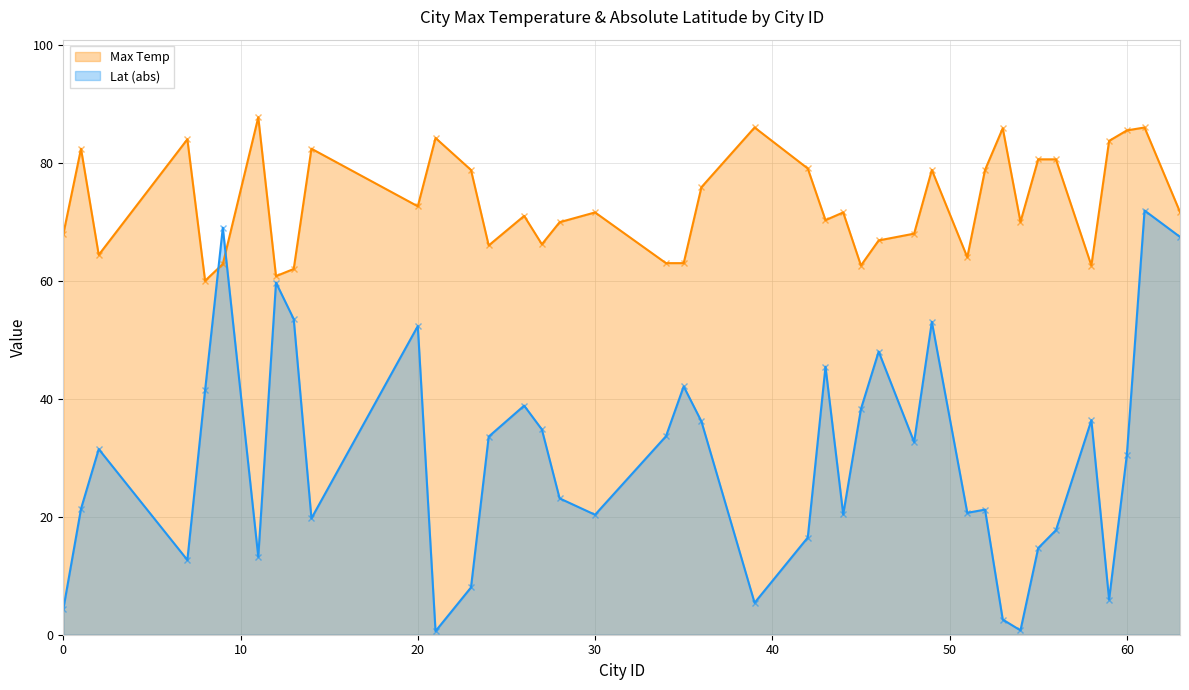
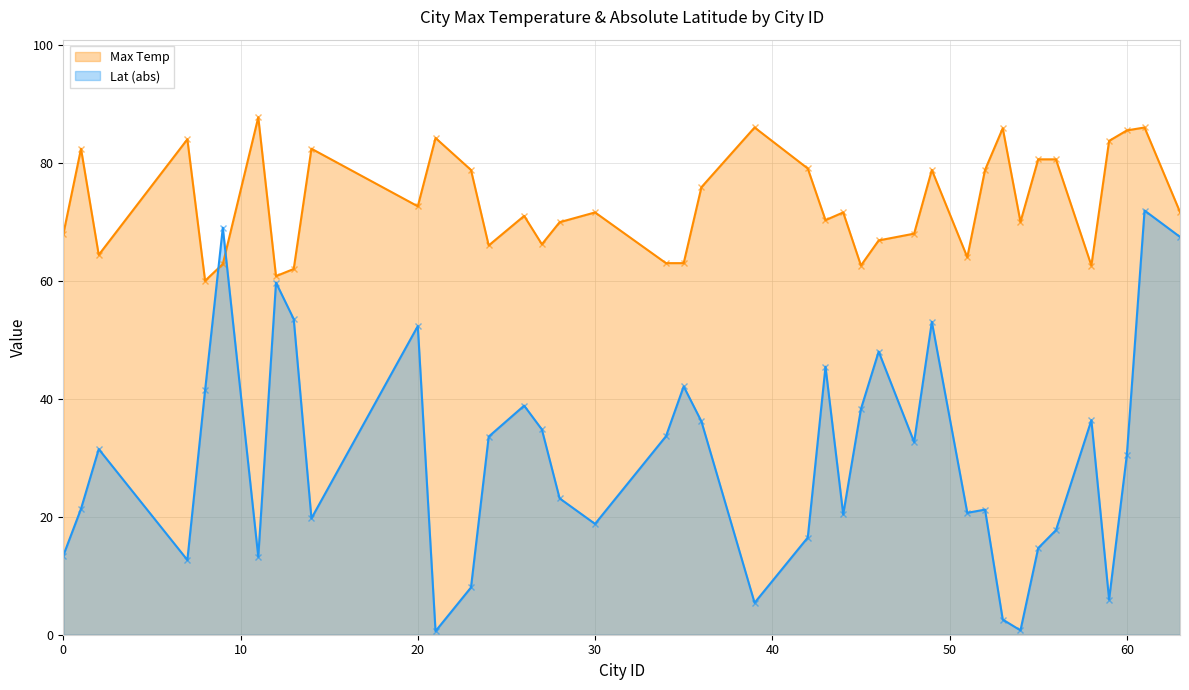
Lat (abs), 0: 4 -> 13
Lat (abs), 30: 20 -> 19
